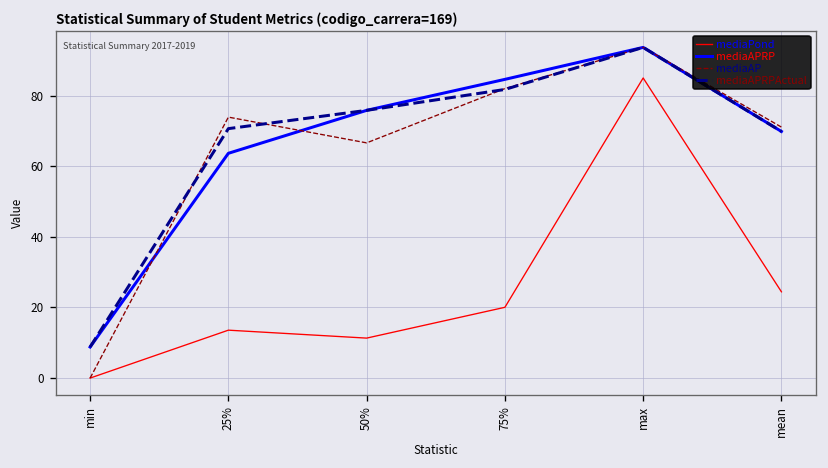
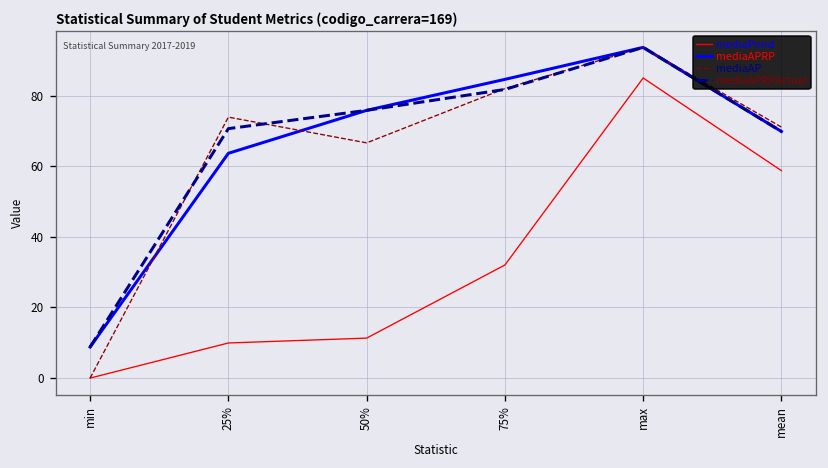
mediaPond, 25%: 14 -> 10
mediaPond, 75%: 20 -> 32
mediaPond, mean: 24 -> 59
